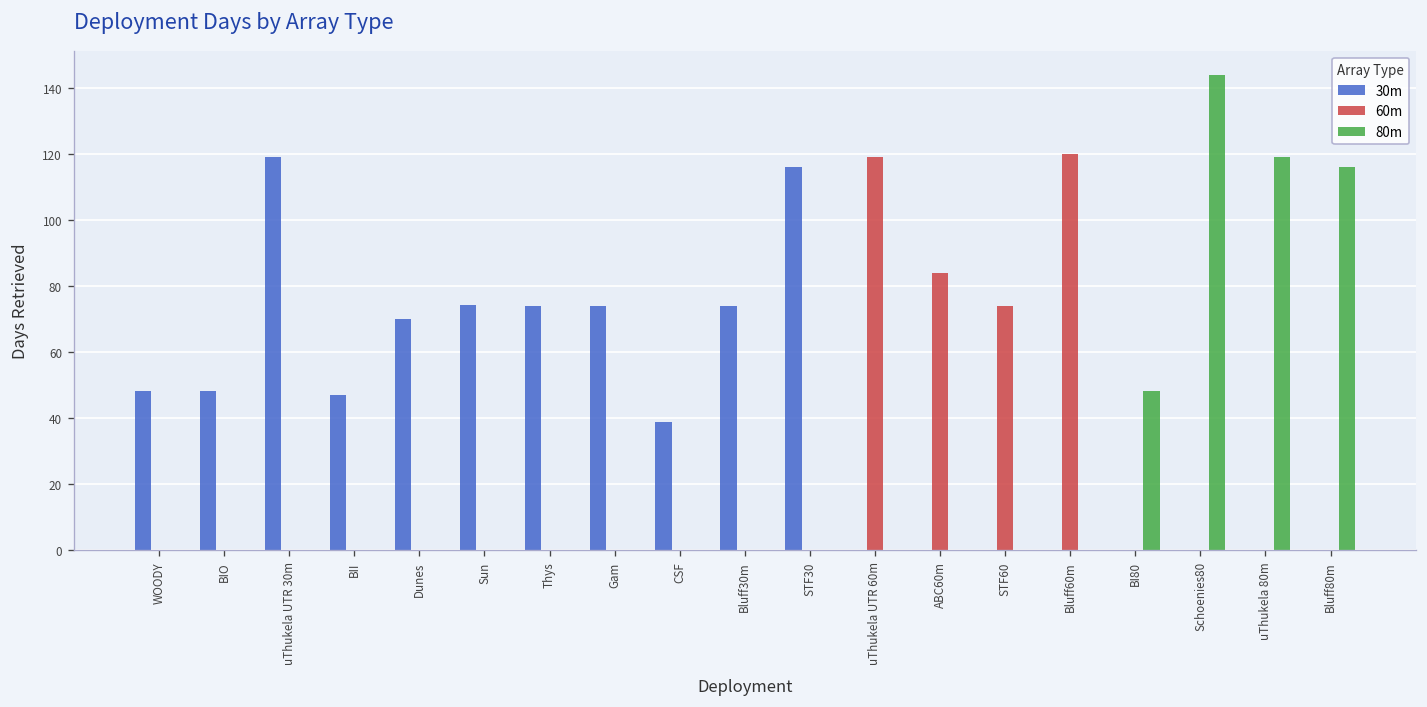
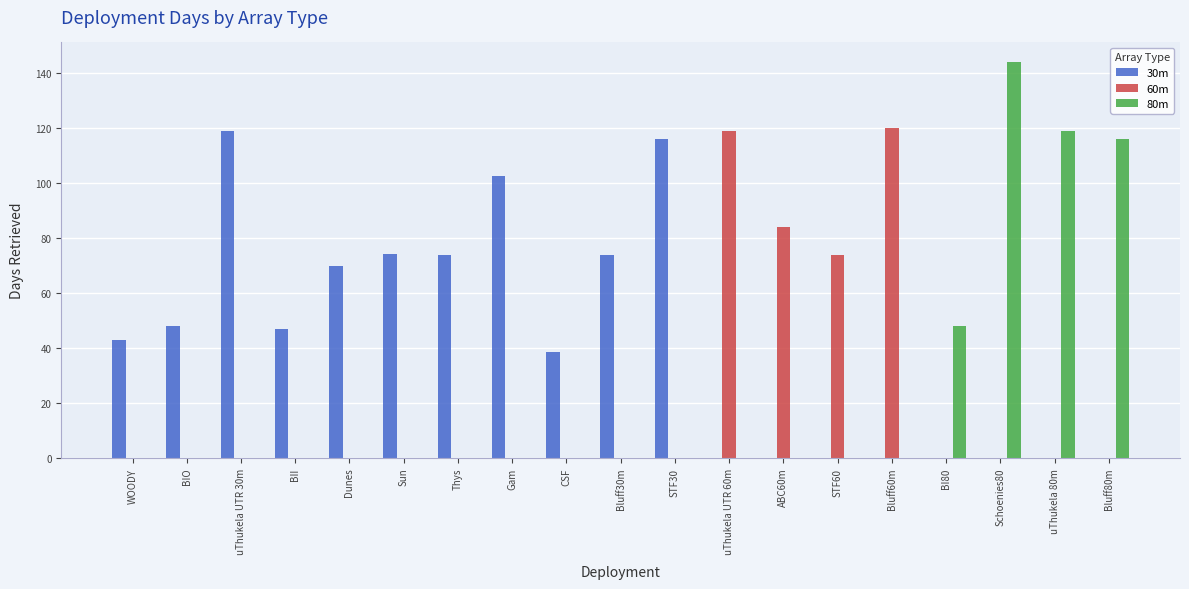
30m, WOODY: 48 -> 43
30m, Gam: 74 -> 102
